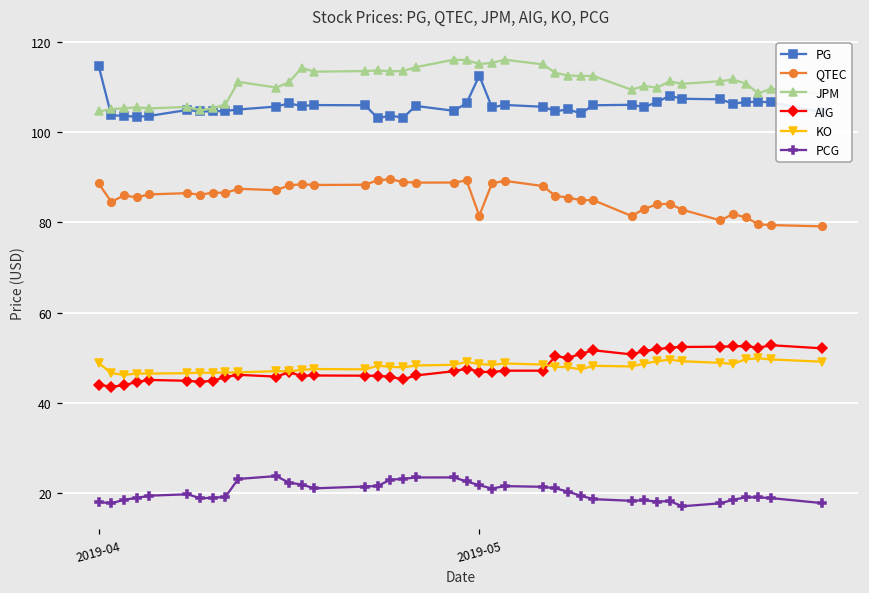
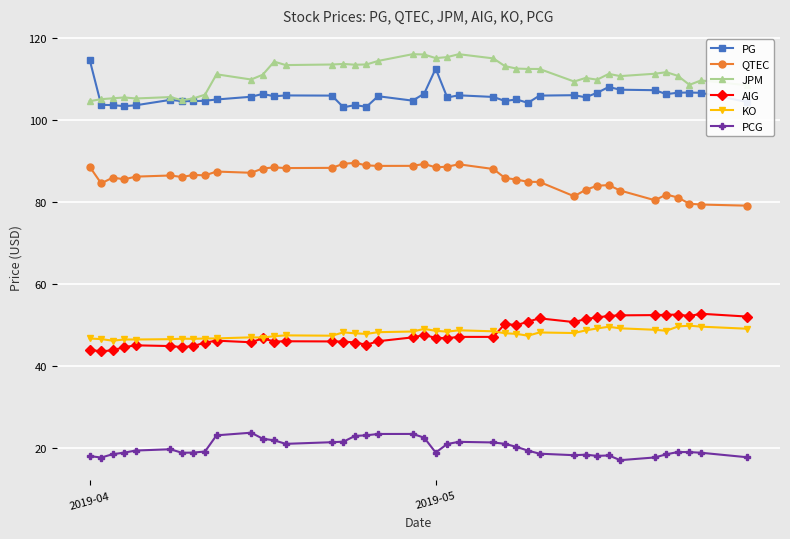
KO, 2019-04: 49 -> 47
QTEC, 2019-05: 82 -> 89
PCG, 2019-05: 22 -> 19
